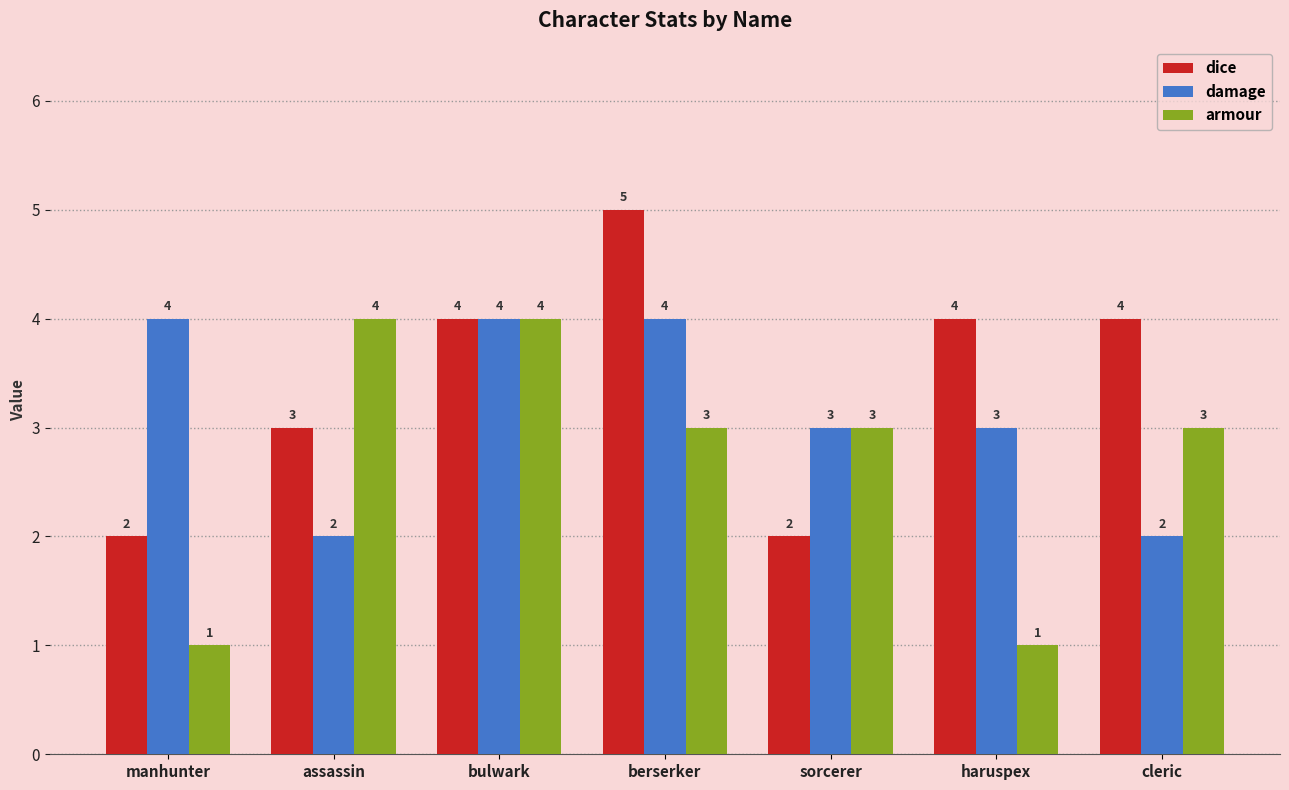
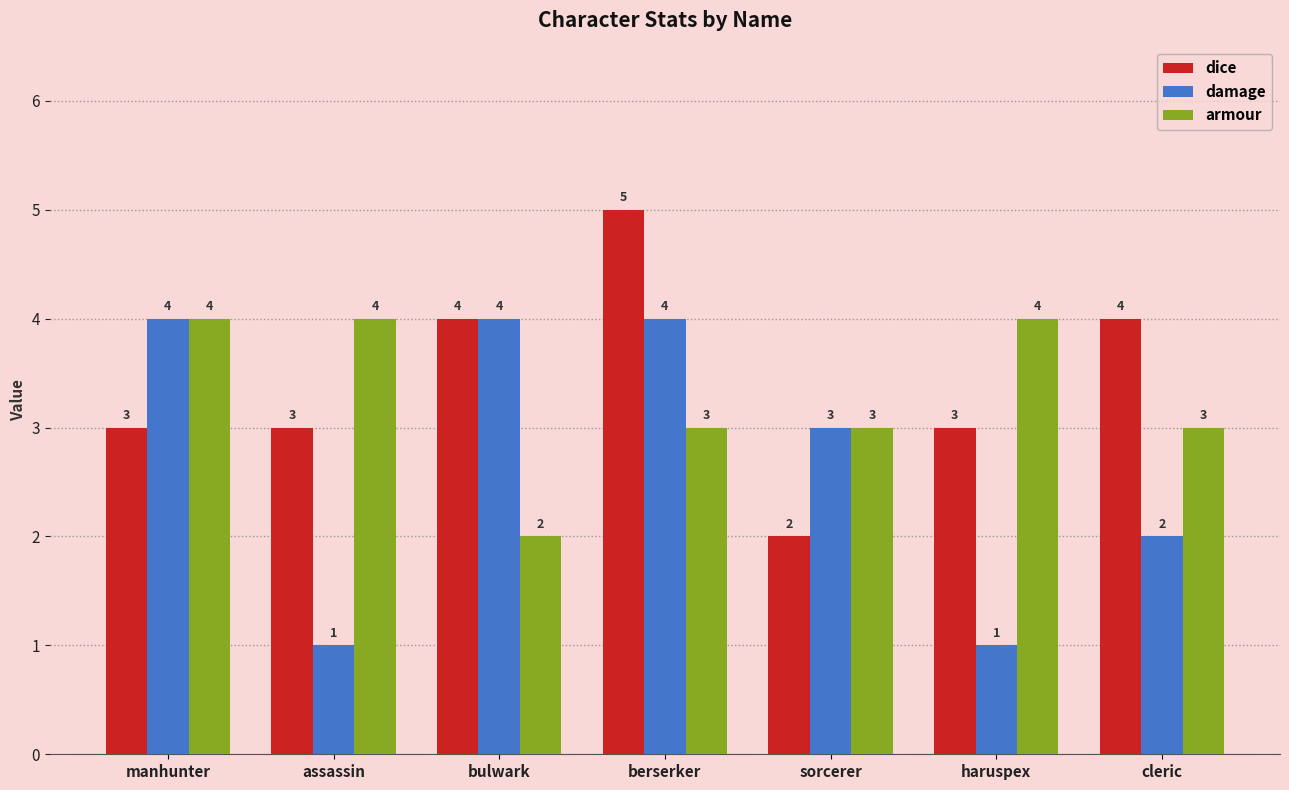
dice, manhunter: 2 -> 3
armour, manhunter: 1 -> 4
damage, assassin: 2 -> 1
armour, bulwark: 4 -> 2
dice, haruspex: 4 -> 3
damage, haruspex: 3 -> 1
armour, haruspex: 1 -> 4
